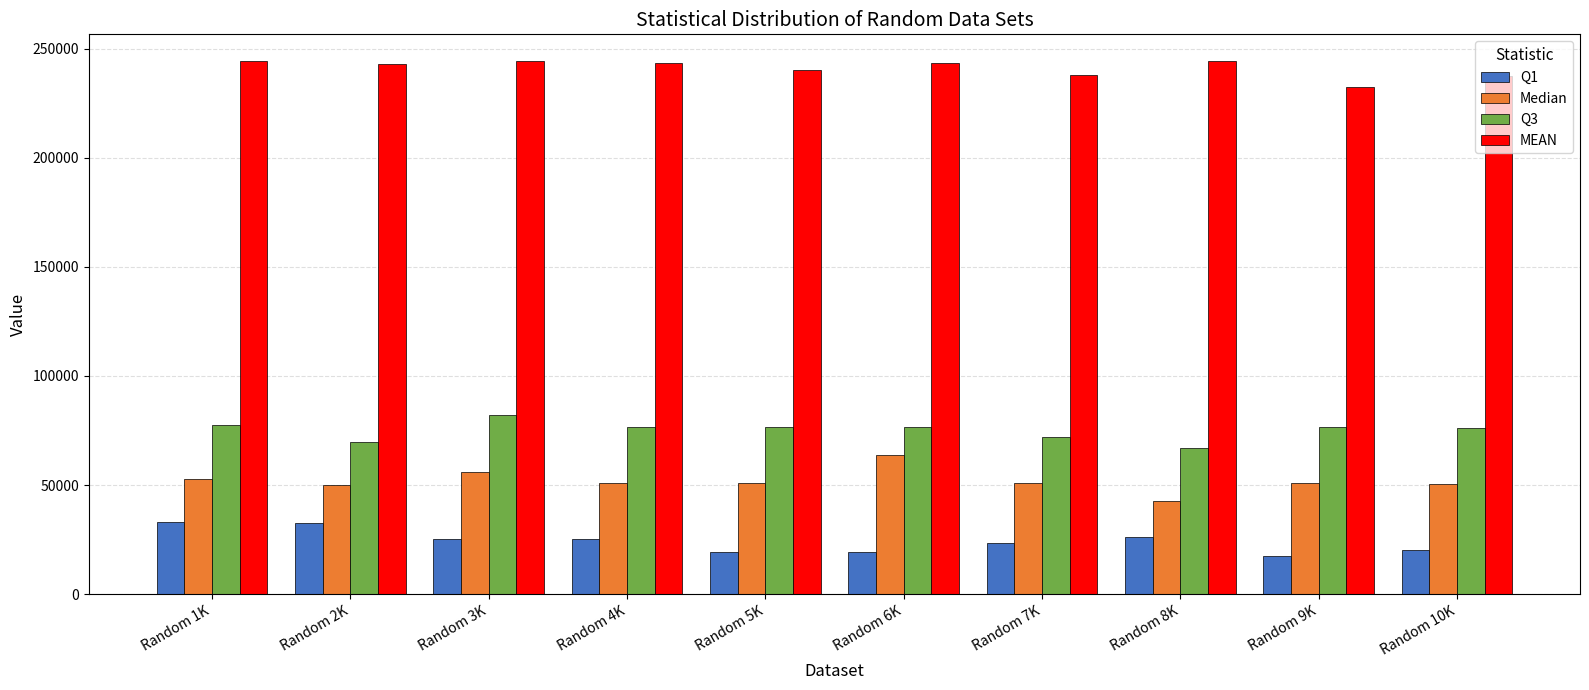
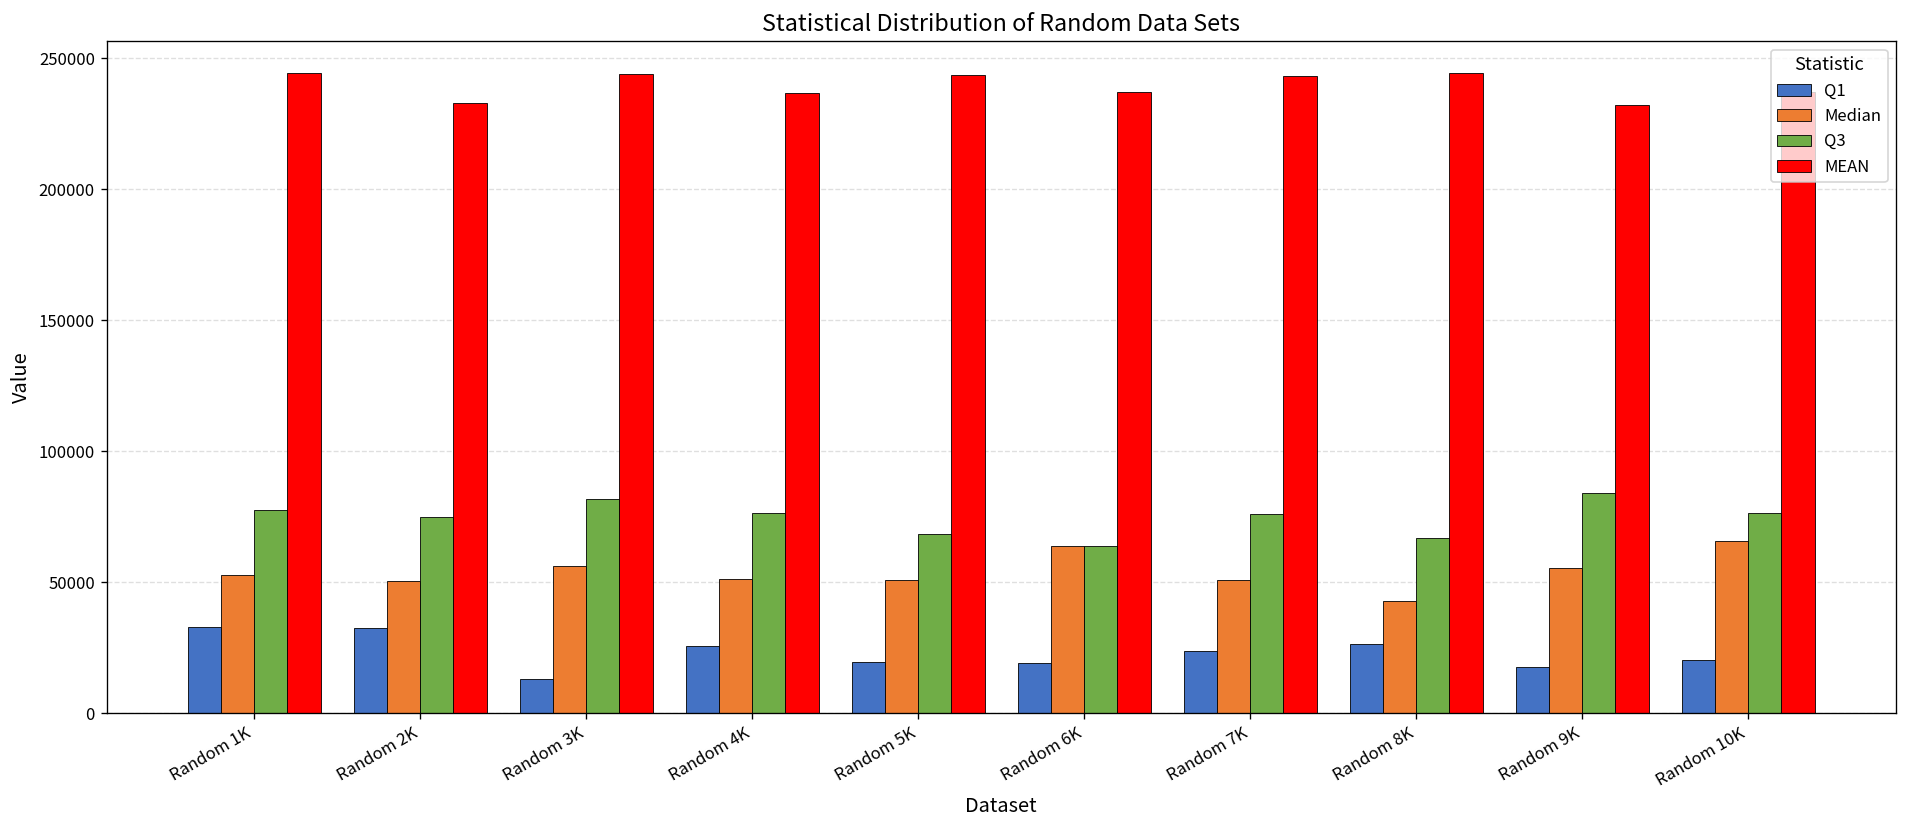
Q3, Random 2K: 70000 -> 75000
MEAN, Random 2K: 243000 -> 233000
Q1, Random 3K: 25000 -> 13000
MEAN, Random 4K: 243000 -> 237000
Q3, Random 5K: 77000 -> 68000
MEAN, Random 5K: 240000 -> 244000
Q3, Random 6K: 76000 -> 64000
MEAN, Random 6K: 243000 -> 237000
Q3, Random 7K: 72000 -> 76000
MEAN, Random 7K: 238000 -> 243000
Median, Random 9K: 51000 -> 55000
Q3, Random 9K: 77000 -> 84000
Median, Random 10K: 50000 -> 66000
